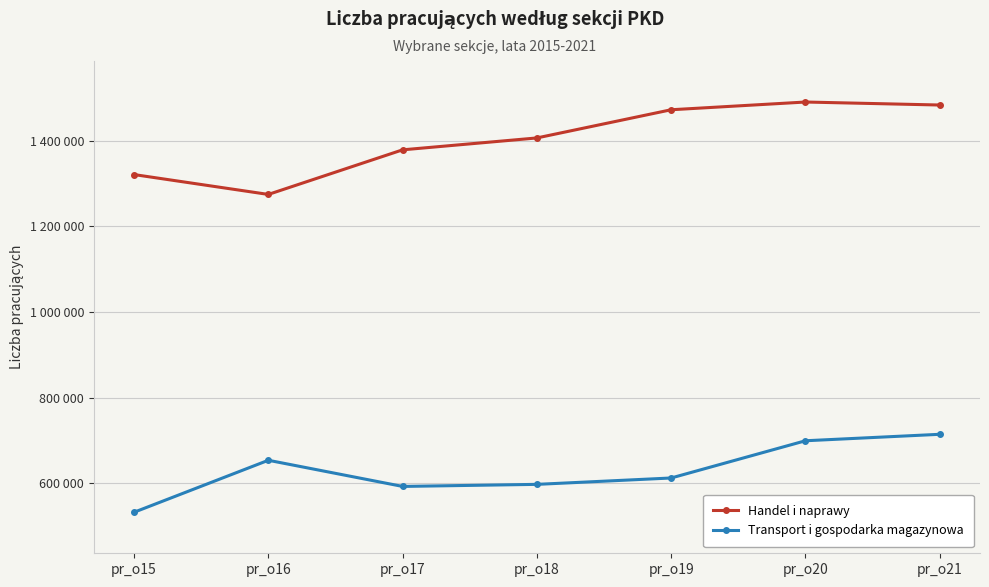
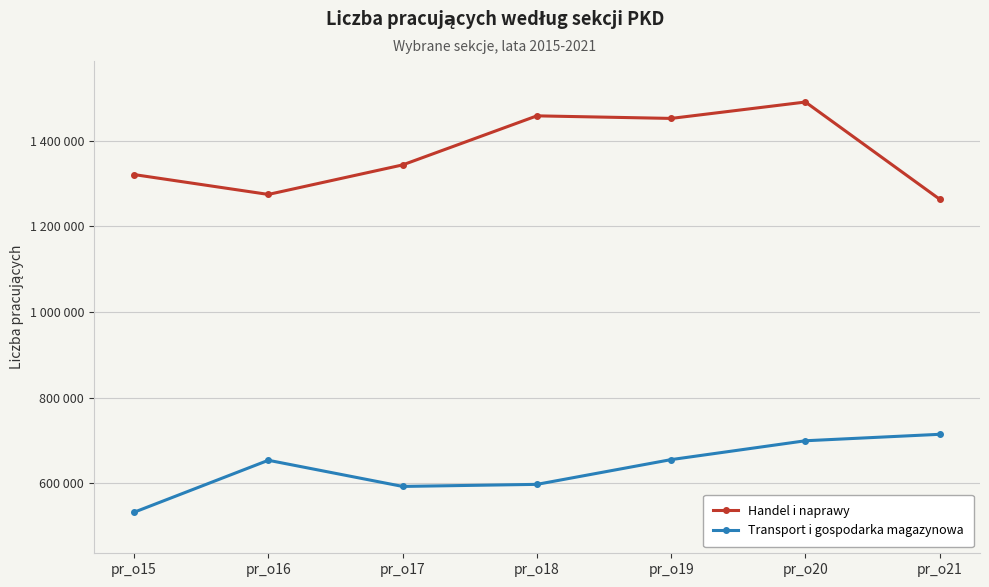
Handel i naprawy, pr_o17: 1380000 -> 1340000
Handel i naprawy, pr_o18: 1410000 -> 1460000
Handel i naprawy, pr_o19: 1470000 -> 1450000
Transport i gospodarka magazynowa, pr_o19: 610000 -> 660000
Handel i naprawy, pr_o21: 1480000 -> 1260000
